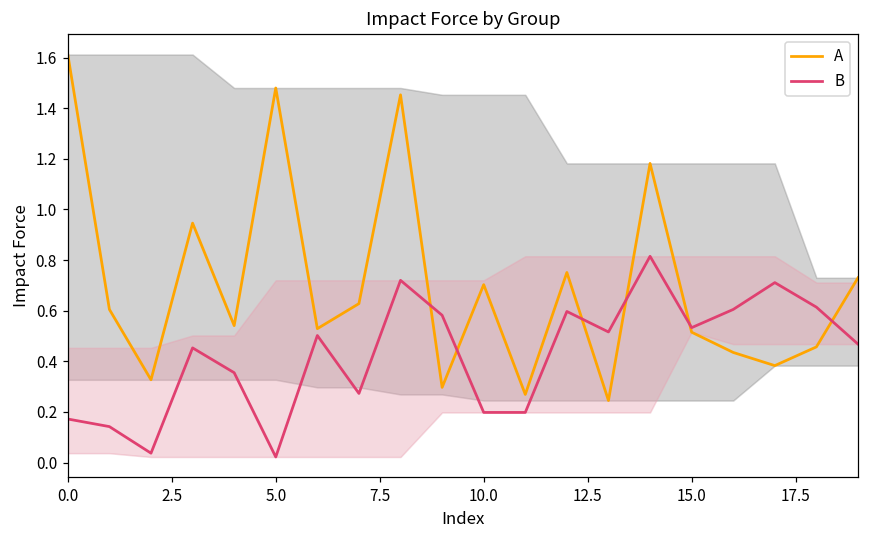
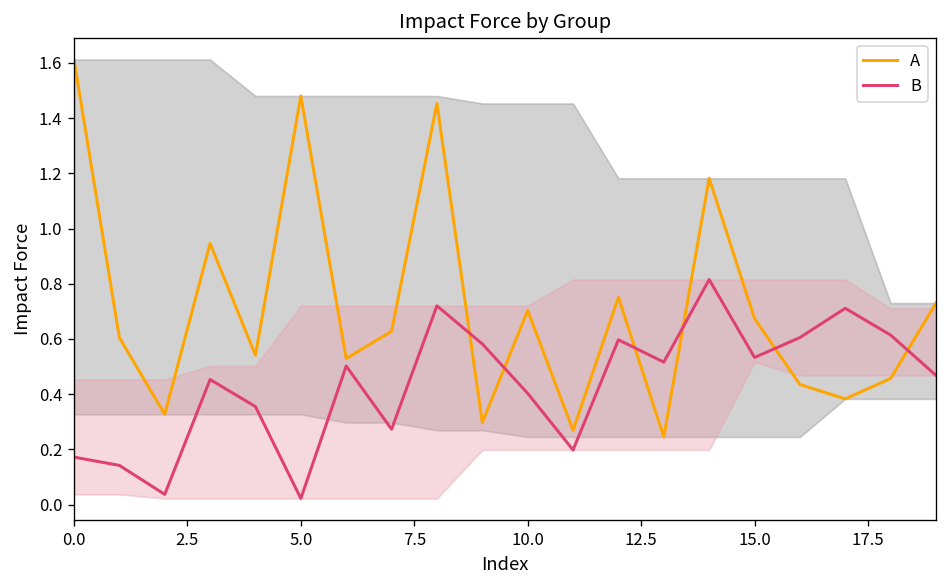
B, 10.0: 0.20 -> 0.40
A, 15.0: 0.52 -> 0.67
